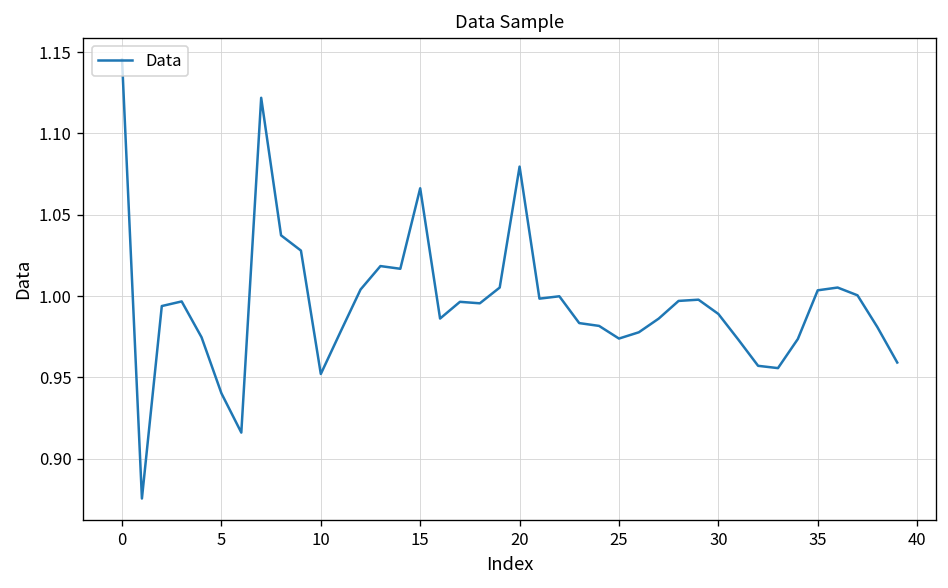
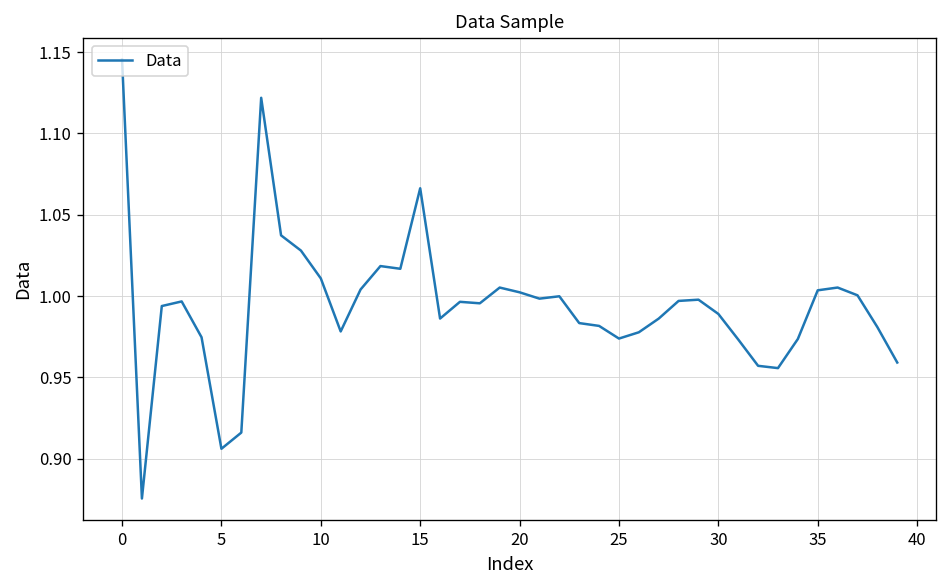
5: 0.940 -> 0.906
10: 0.952 -> 1.011
20: 1.080 -> 1.002
